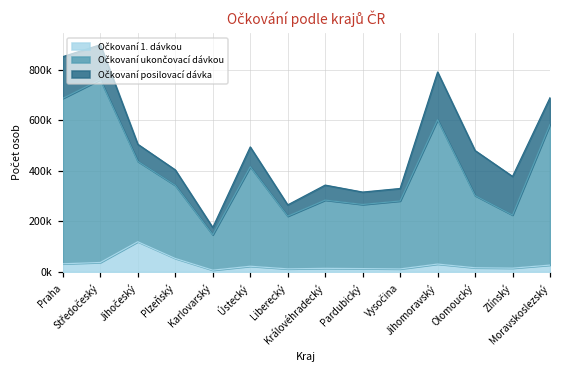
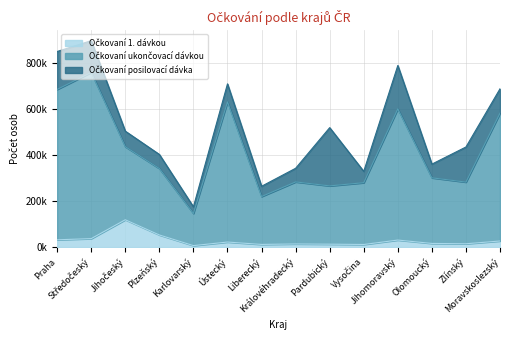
Očkovaní ukončovací dávkou, Ústecký: 390000 -> 610000
Očkovaní posilovací dávka, Pardubický: 50000 -> 250000
Očkovaní posilovací dávka, Olomoucký: 180000 -> 60000
Očkovaní ukončovací dávkou, Zlínský: 210000 -> 270000
